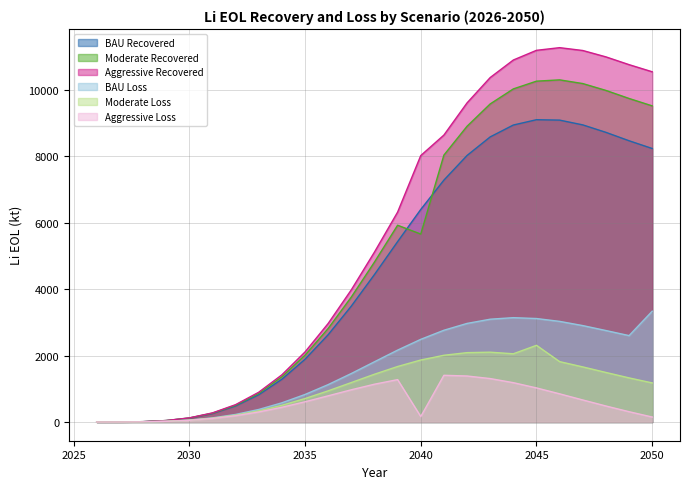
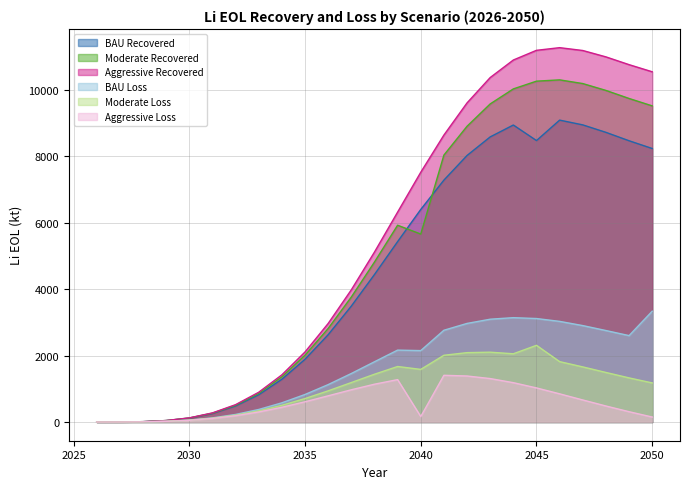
Aggressive Recovered, 2040: 8000 -> 7500
BAU Loss, 2040: 2500 -> 2200
Moderate Loss, 2040: 1900 -> 1600
BAU Recovered, 2045: 9100 -> 8500
